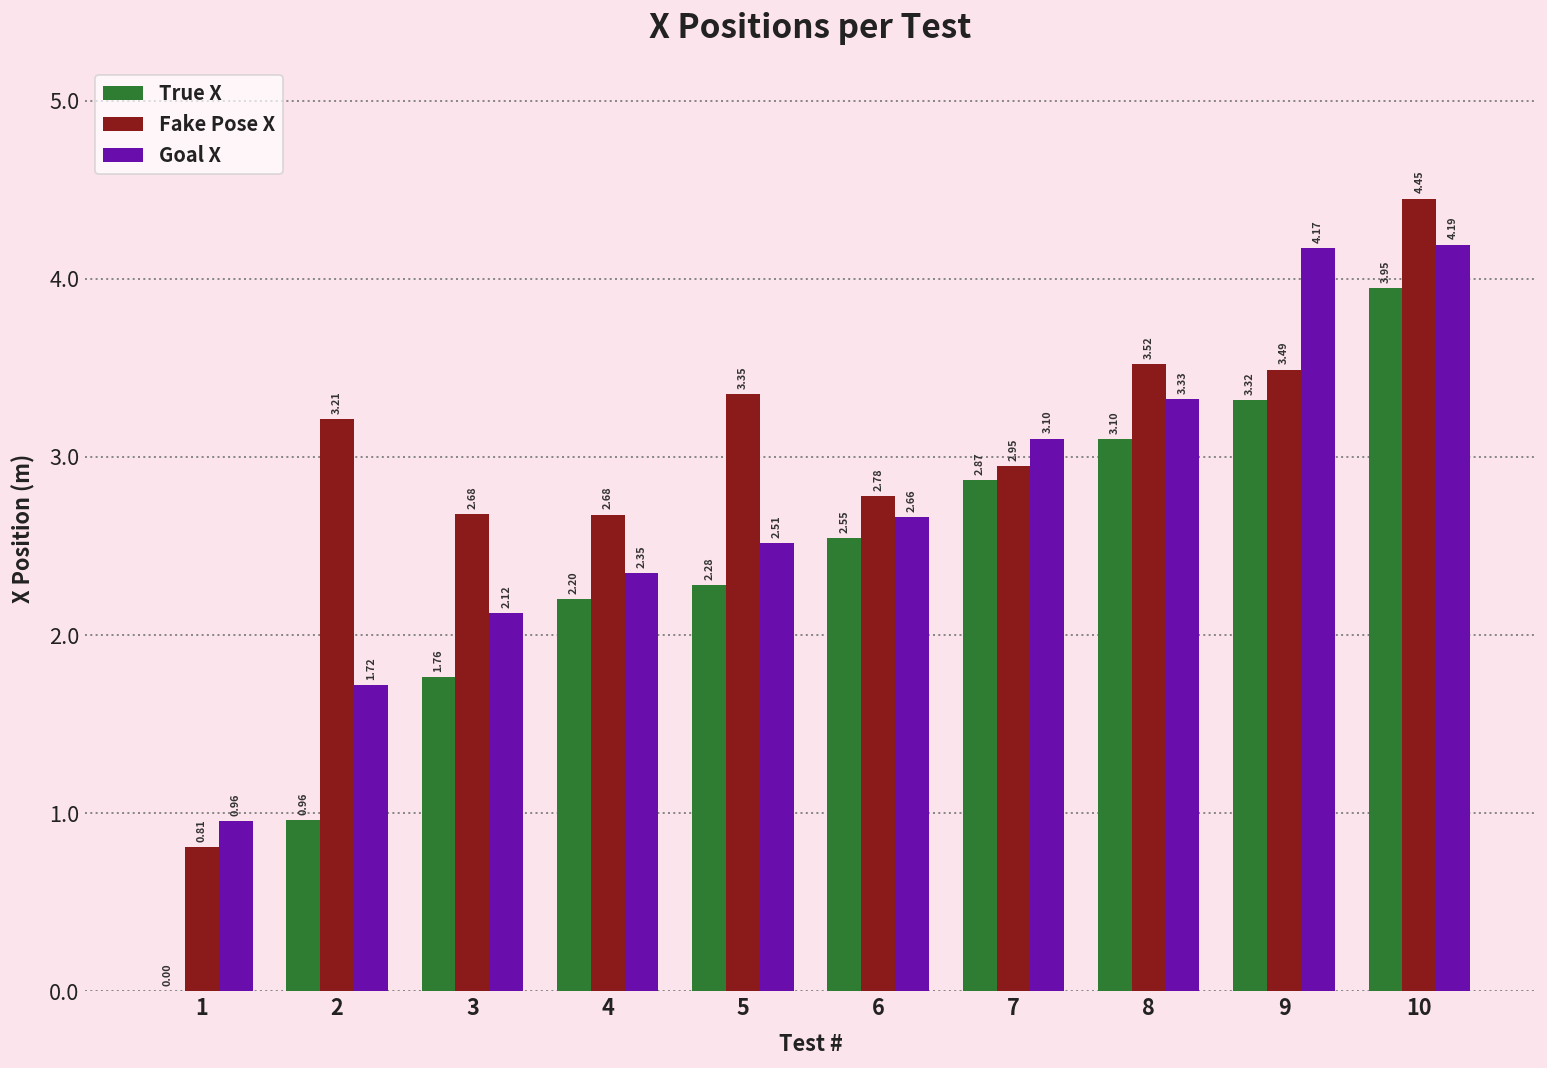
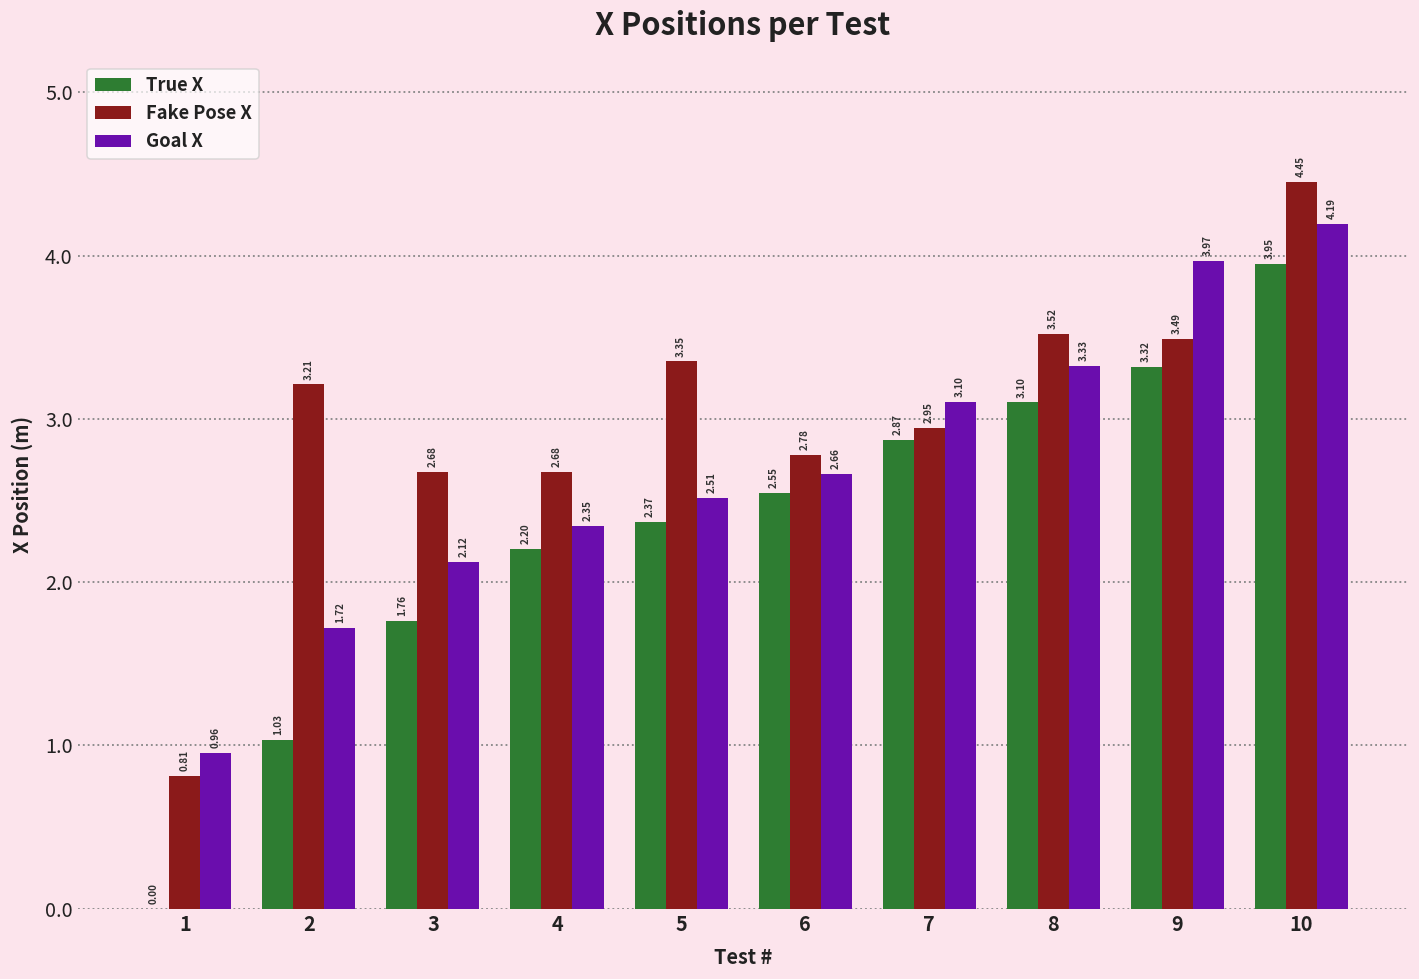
True X, 2: 0.96 -> 1.03
True X, 5: 2.28 -> 2.37
Goal X, 9: 4.17 -> 3.97
